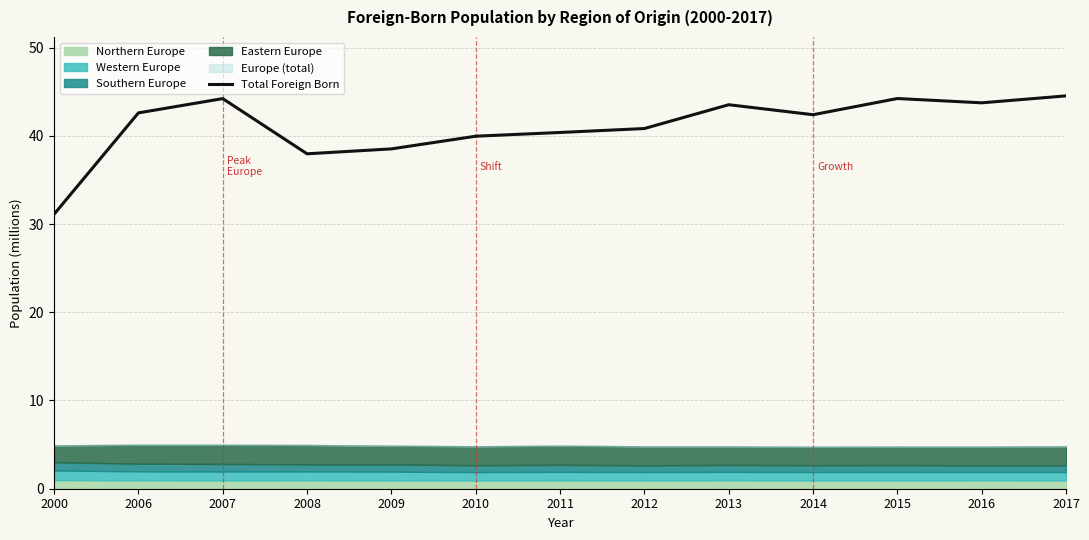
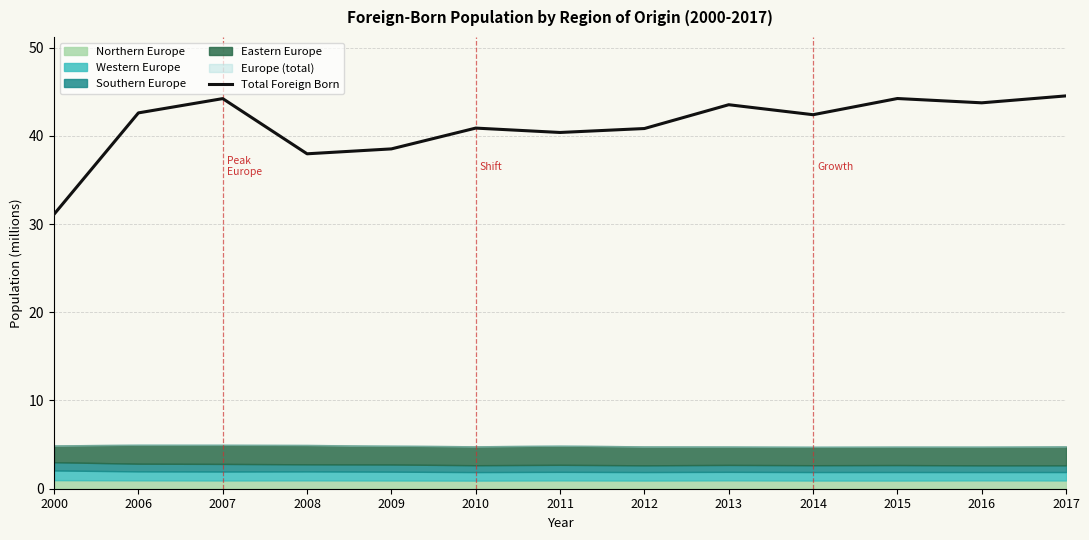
Total Foreign Born, 2010: 40 -> 41
